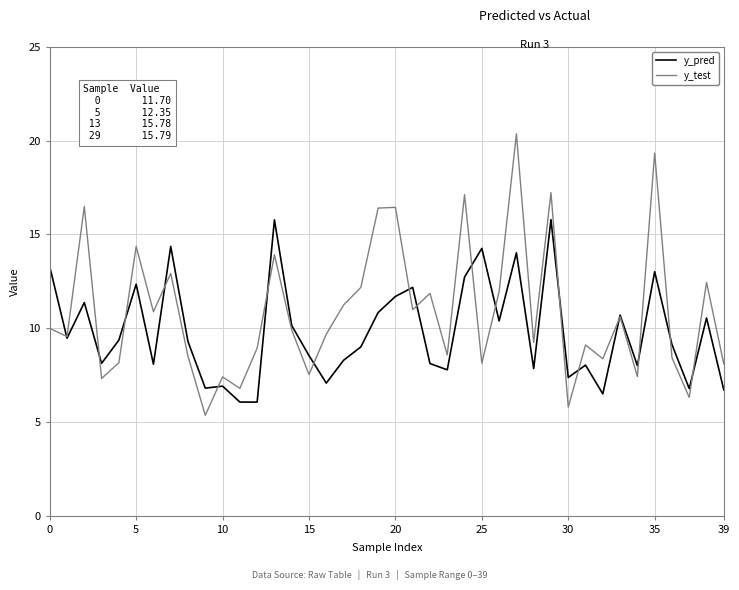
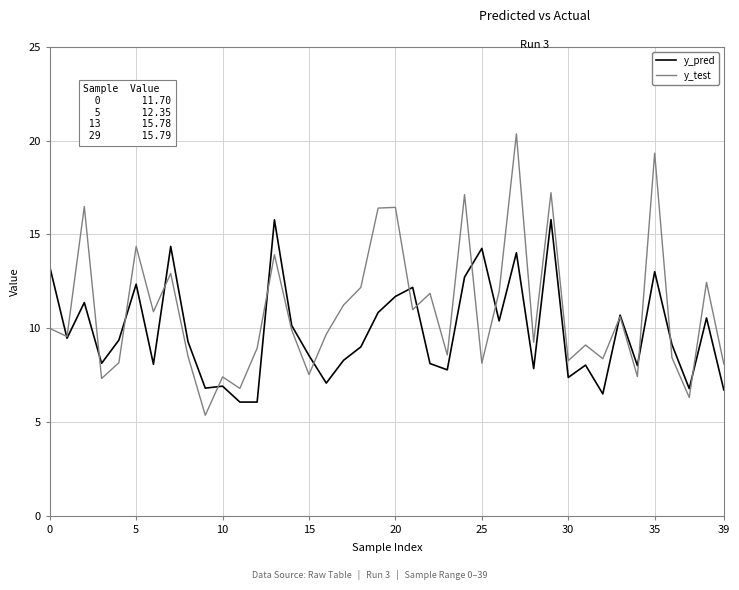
y_test, 30: 5.8 -> 8.3
